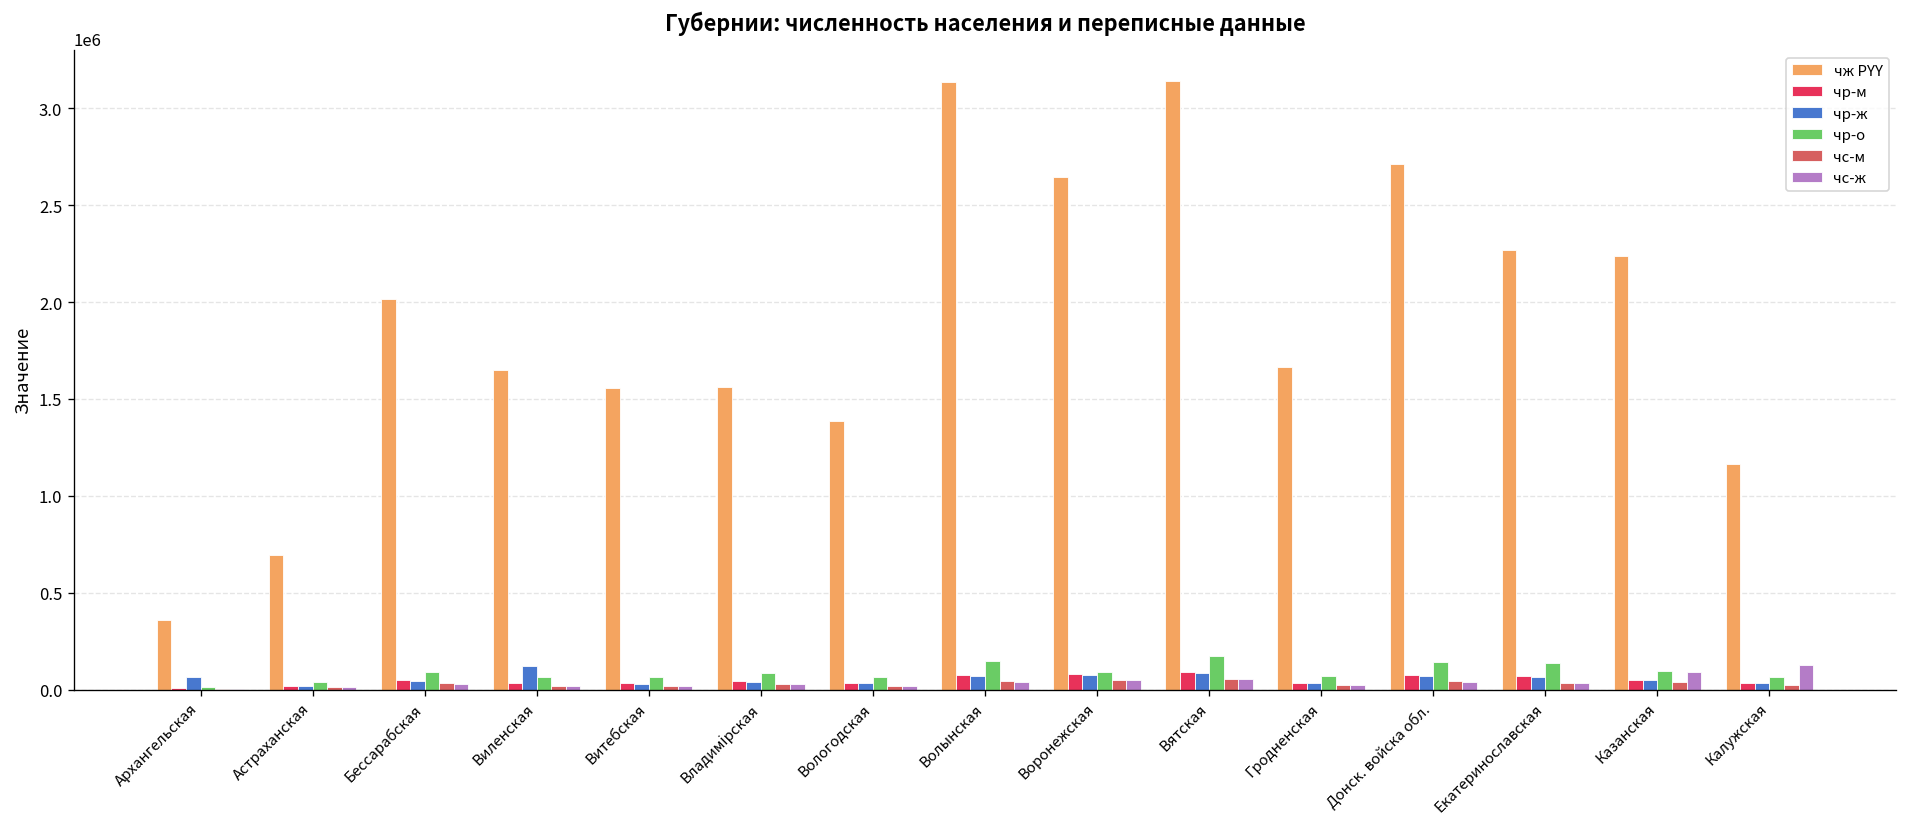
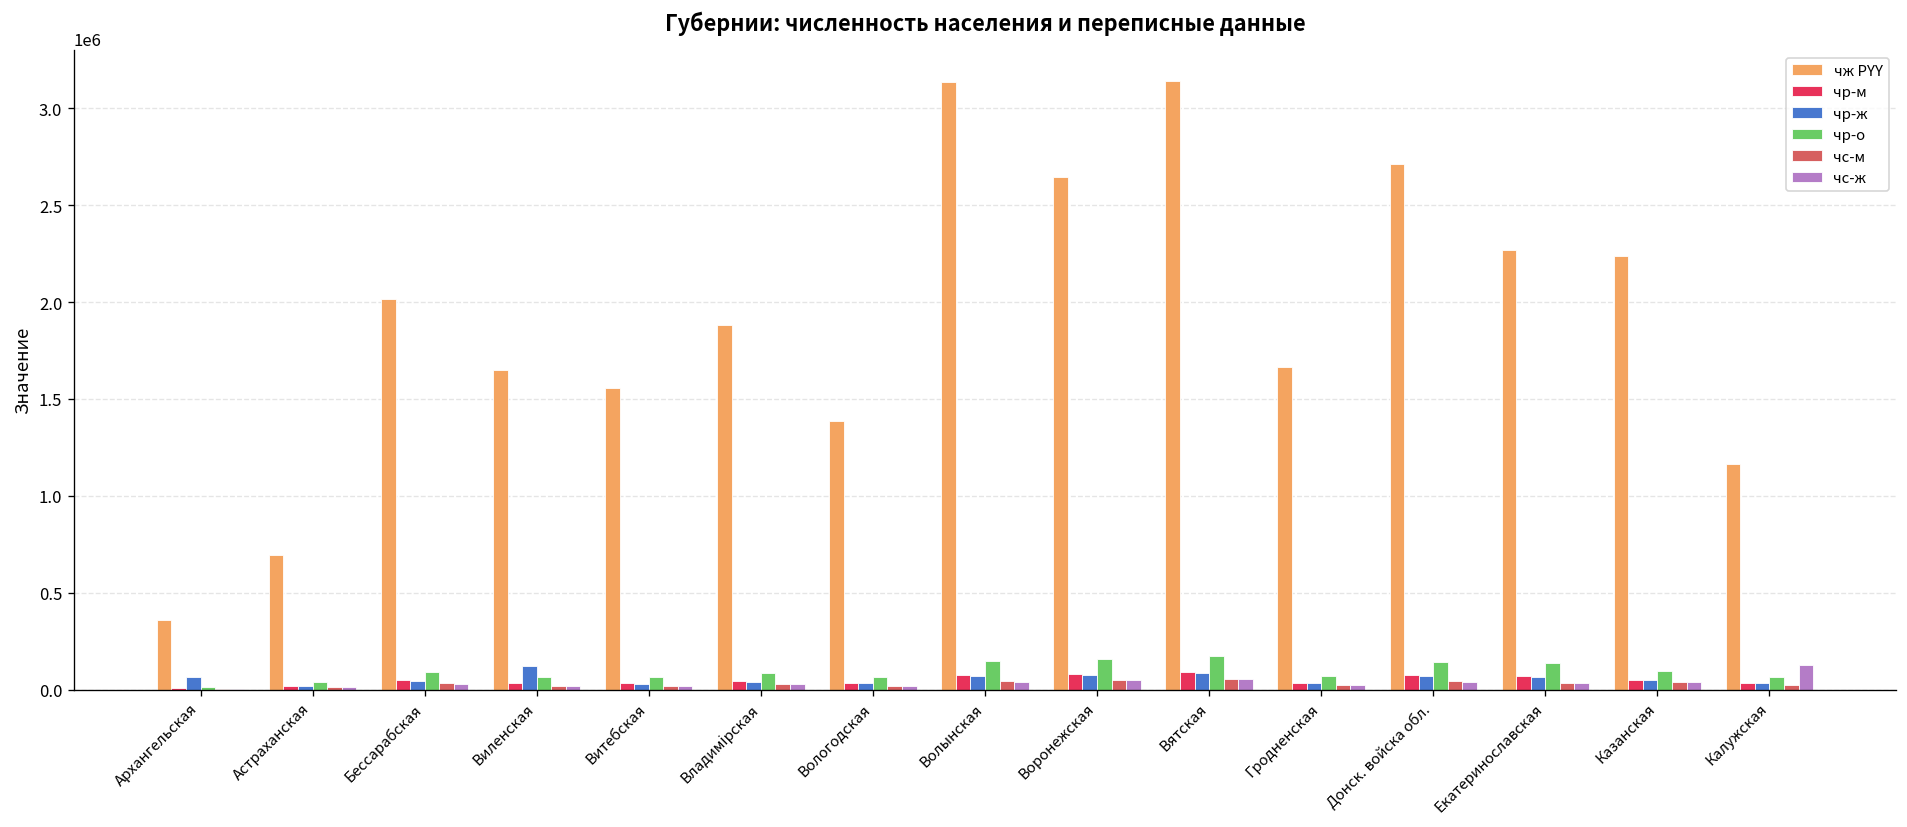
чж PYY, Владимірская: 1560000 -> 1880000
чр-о, Воронежская: 90000 -> 160000
чc-ж, Казанская: 90000 -> 40000
